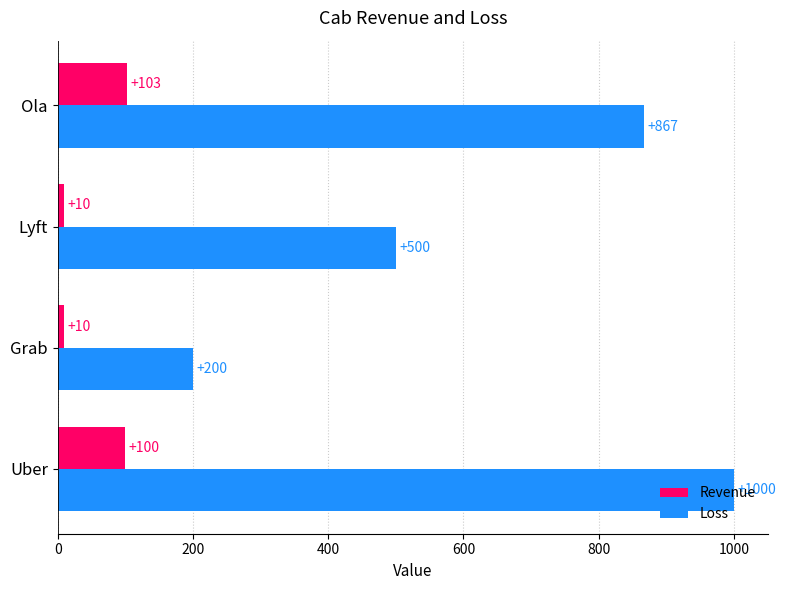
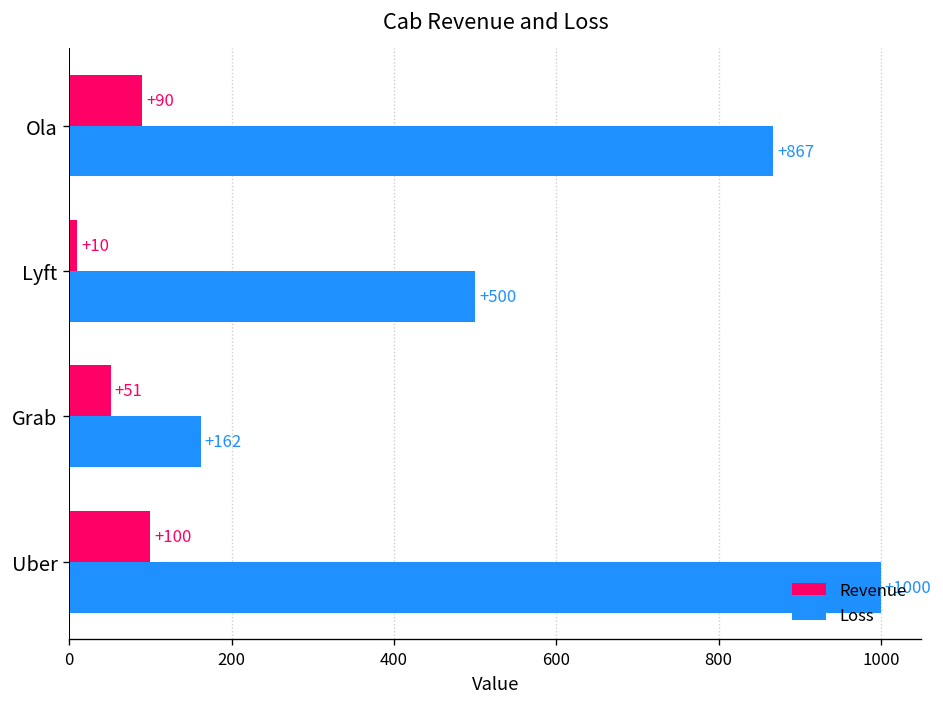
Revenue, Ola: +103 -> +90
Revenue, Grab: +10 -> +51
Loss, Grab: +200 -> +162
